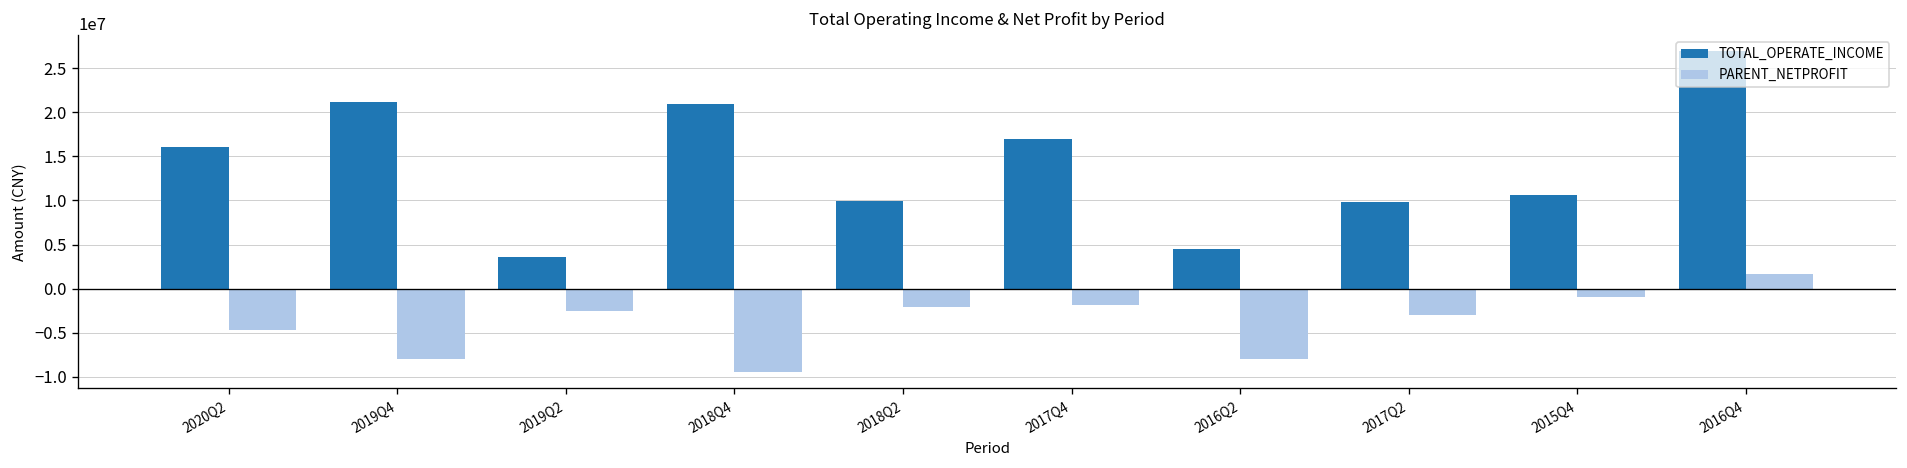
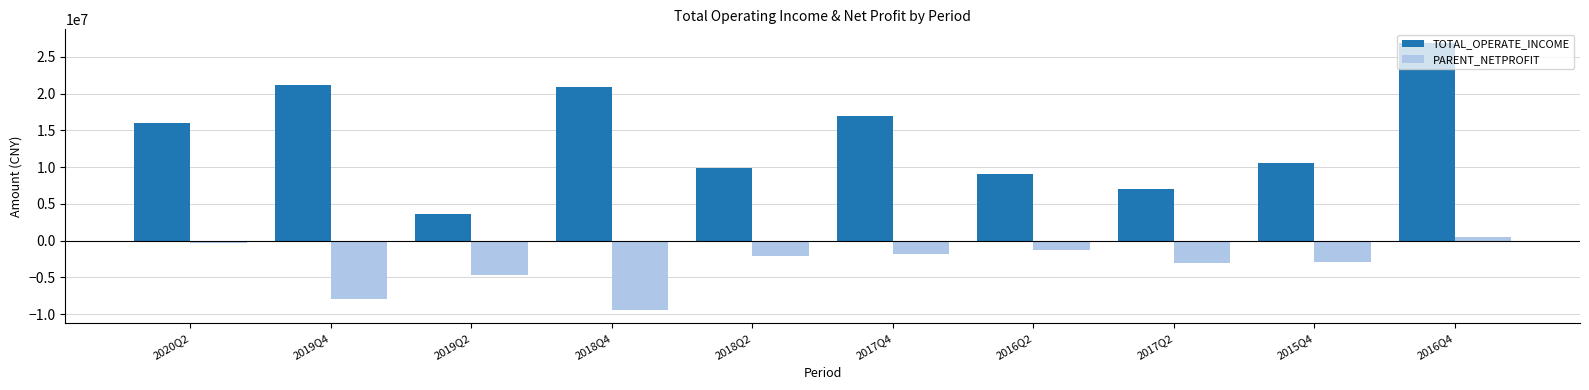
PARENT_NETPROFIT, 2020Q2: -5000000 -> 0
PARENT_NETPROFIT, 2019Q2: -3000000 -> -5000000
TOTAL_OPERATE_INCOME, 2016Q2: 5000000 -> 9000000
PARENT_NETPROFIT, 2016Q2: -8000000 -> -1000000
TOTAL_OPERATE_INCOME, 2017Q2: 10000000 -> 7000000
PARENT_NETPROFIT, 2015Q4: -1000000 -> -3000000
PARENT_NETPROFIT, 2016Q4: 2000000 -> 1000000
